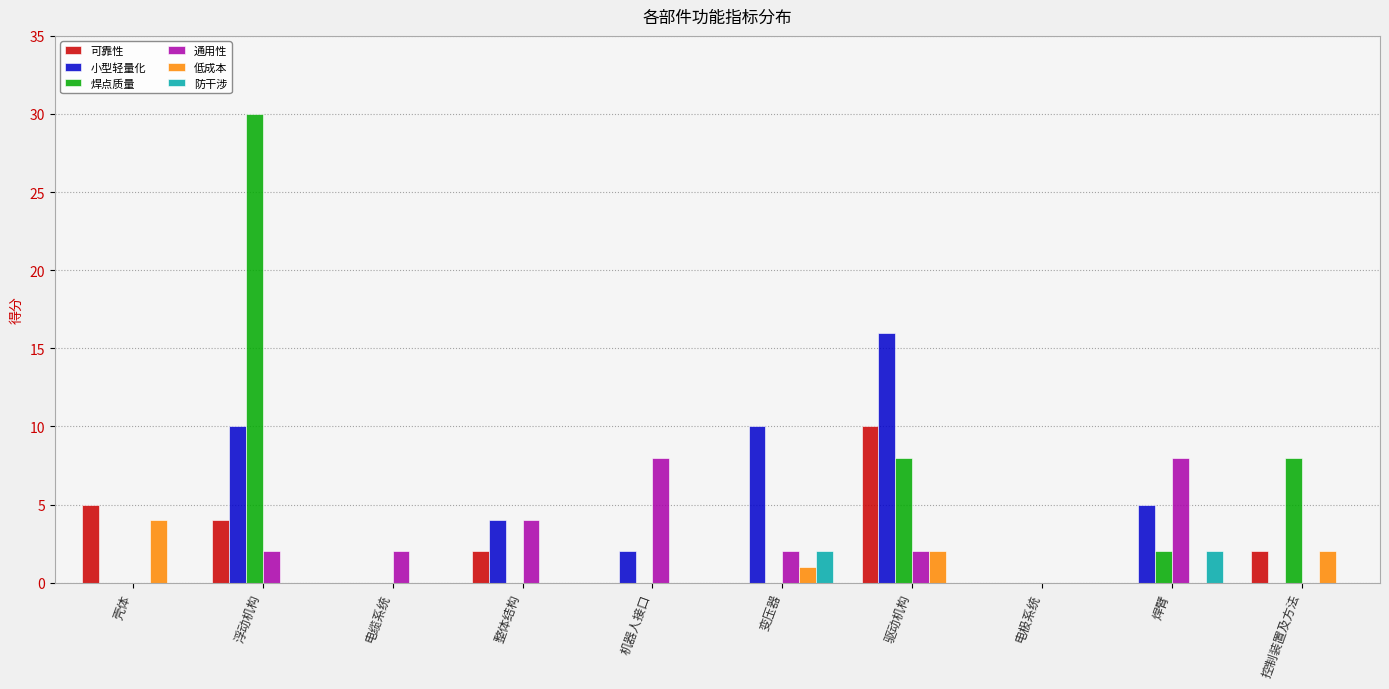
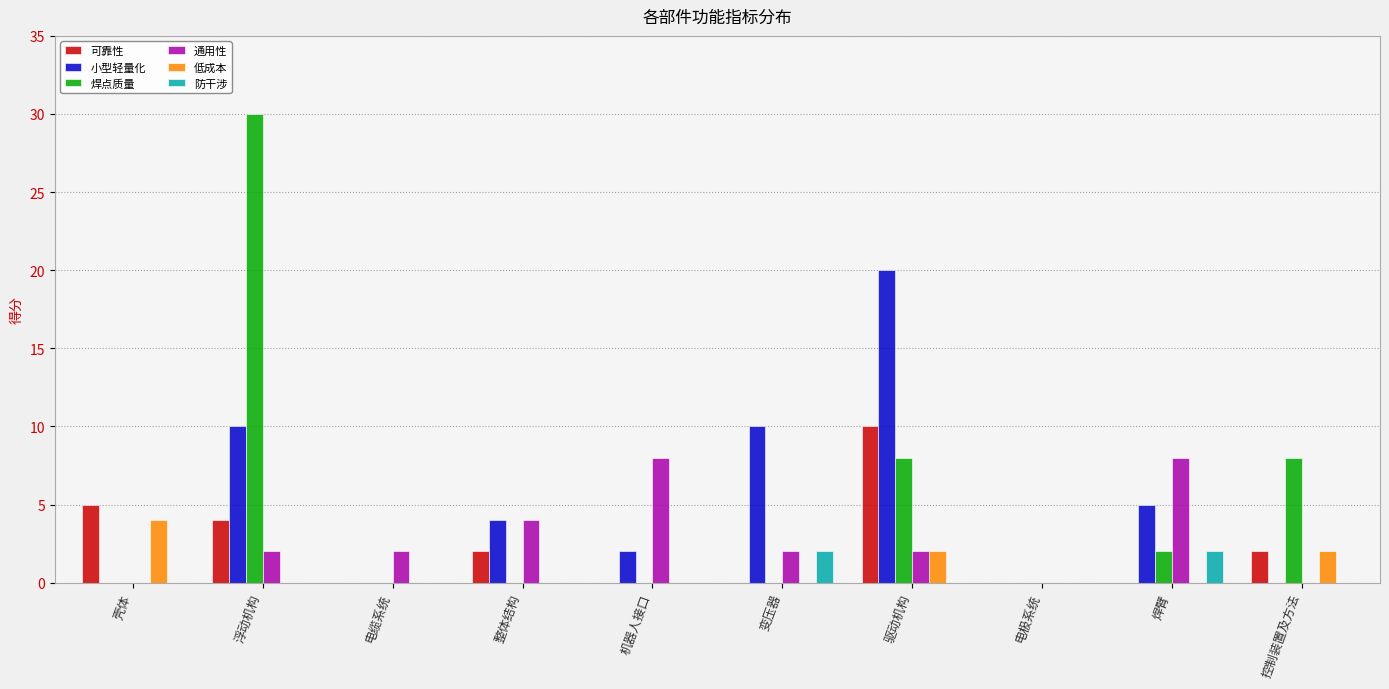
低成本, 变压器: 1 -> 0
小型轻量化, 驱动机构: 16 -> 20
